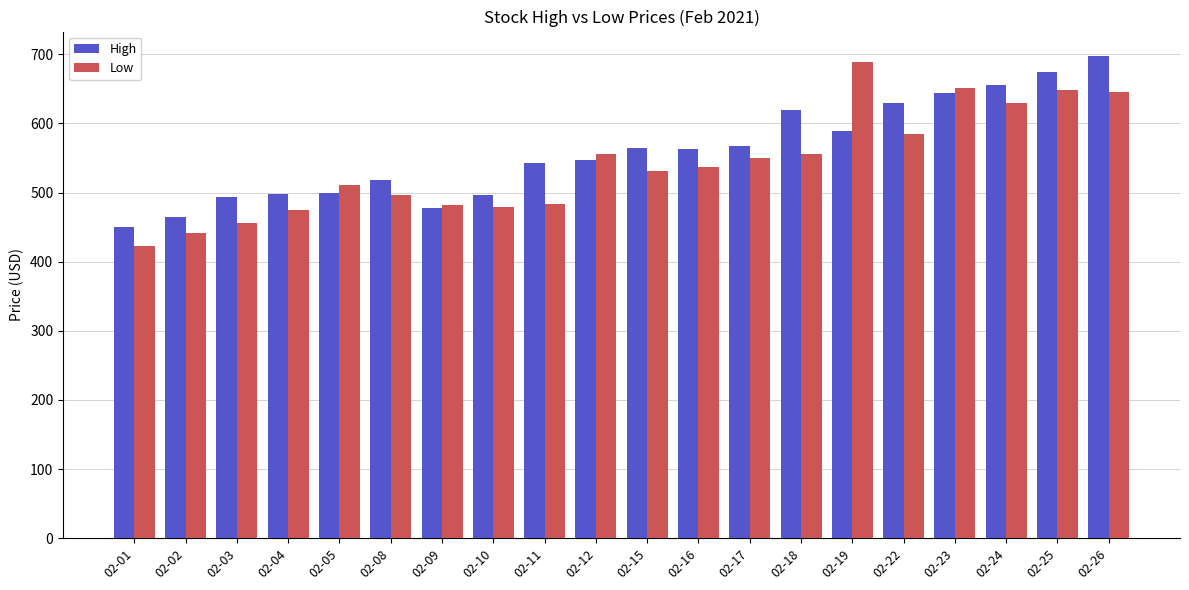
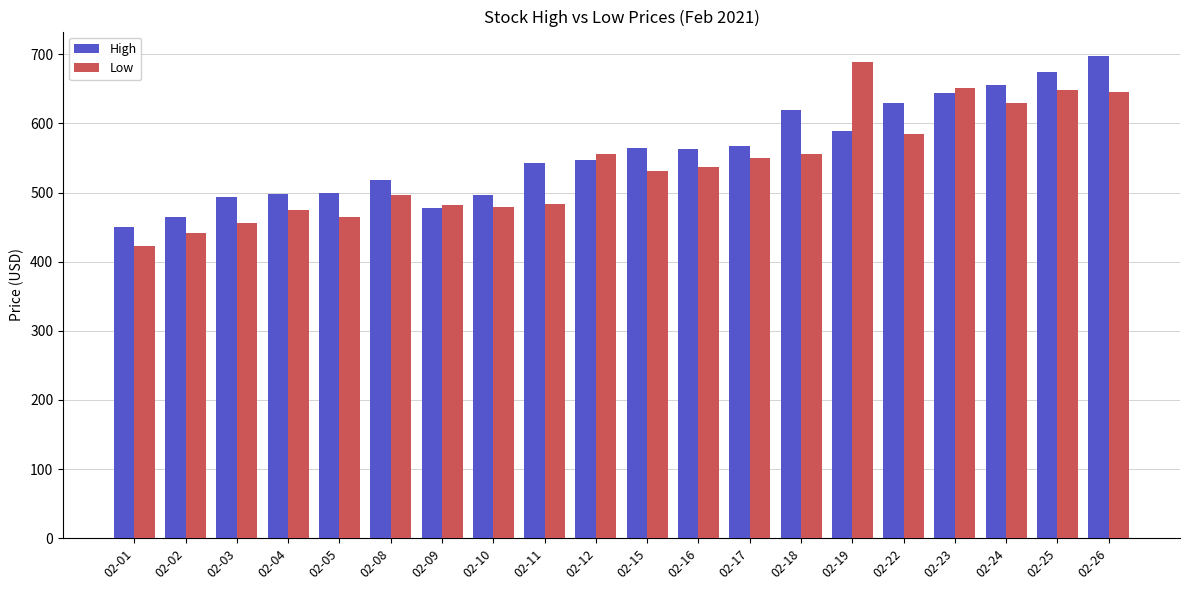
Low, 02-05: 510 -> 460
